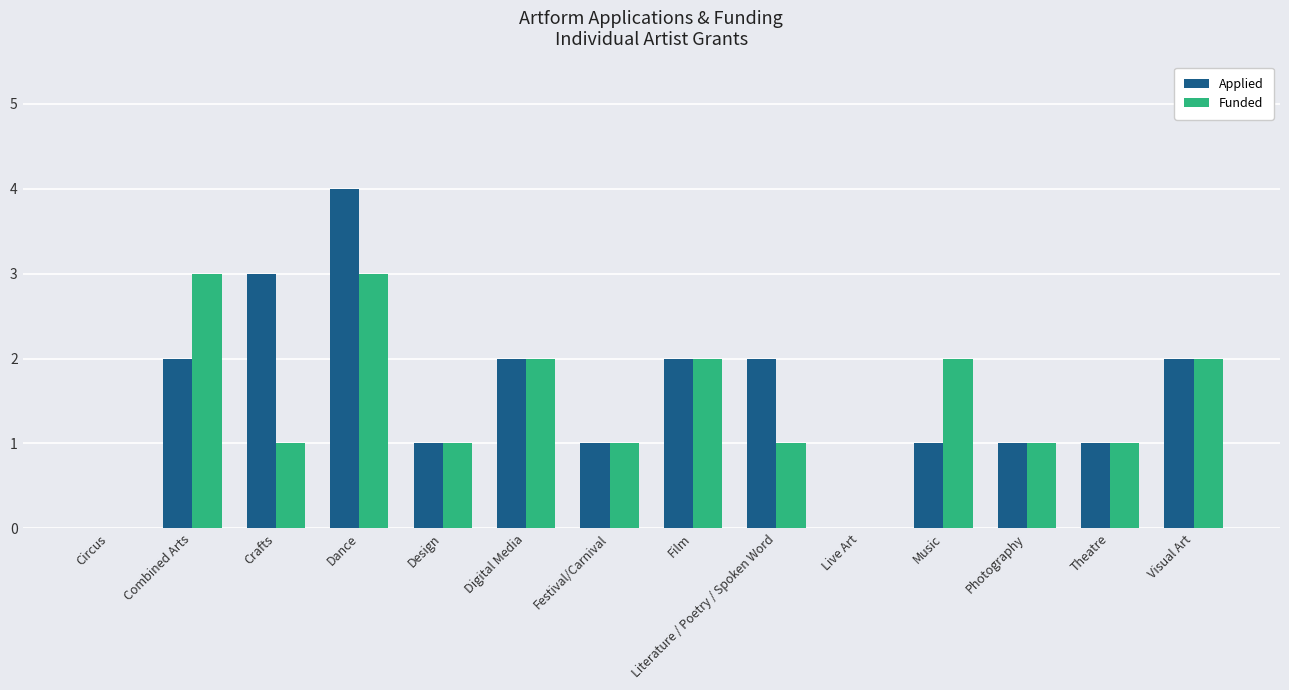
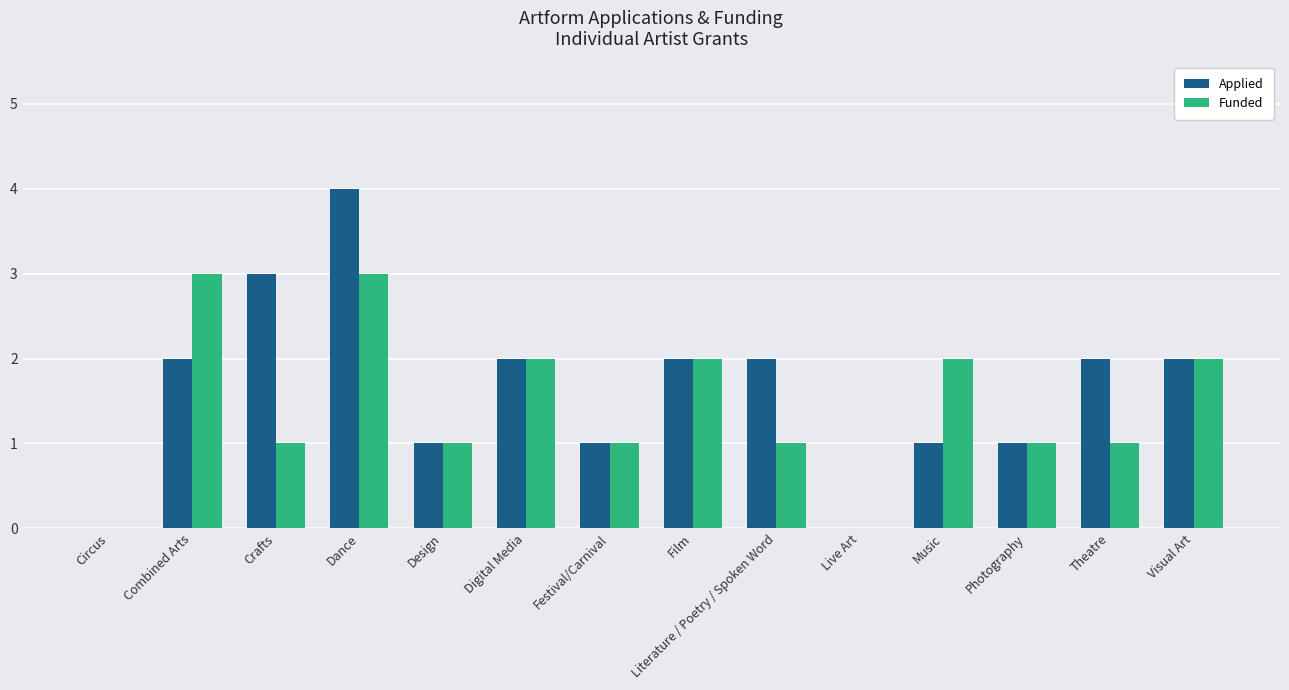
Applied, Theatre: 1 -> 2
